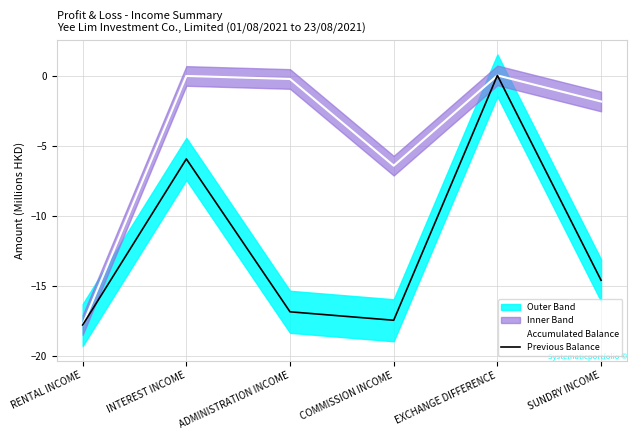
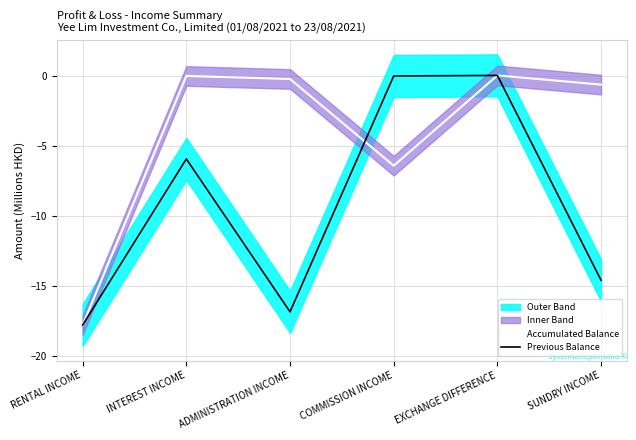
Previous Balance, COMMISSION INCOME: -17.5 -> 0.0
Accumulated Balance, SUNDRY INCOME: -1.8 -> -0.6
